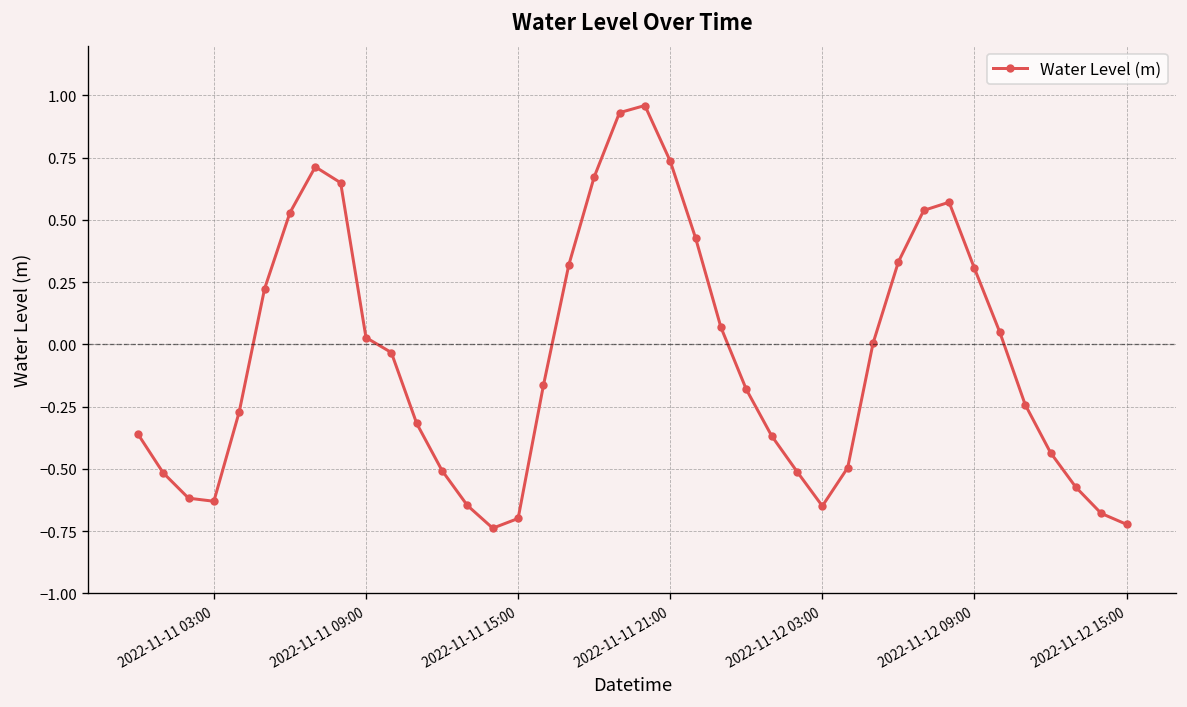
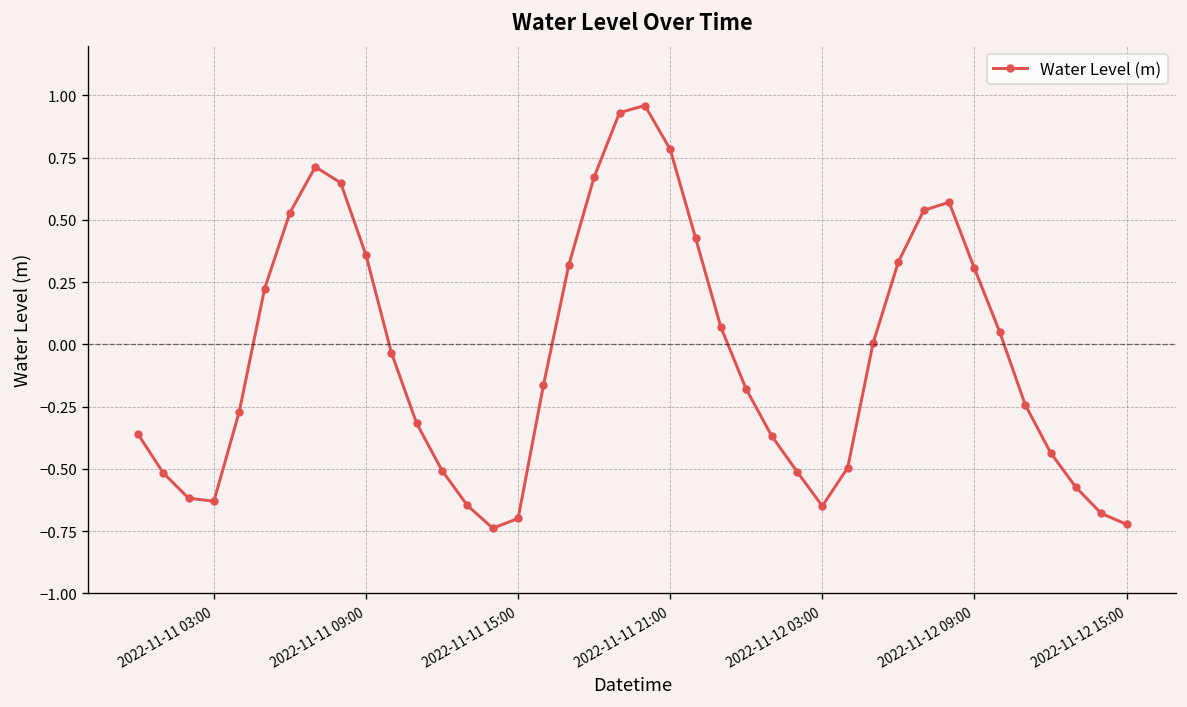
2022-11-11 09:00: 0.03 -> 0.36
2022-11-11 21:00: 0.74 -> 0.78
